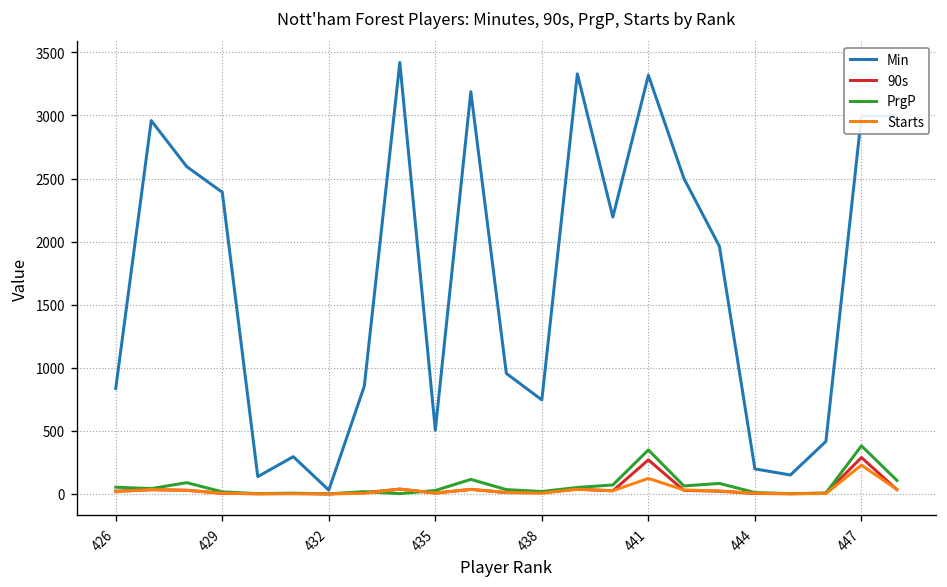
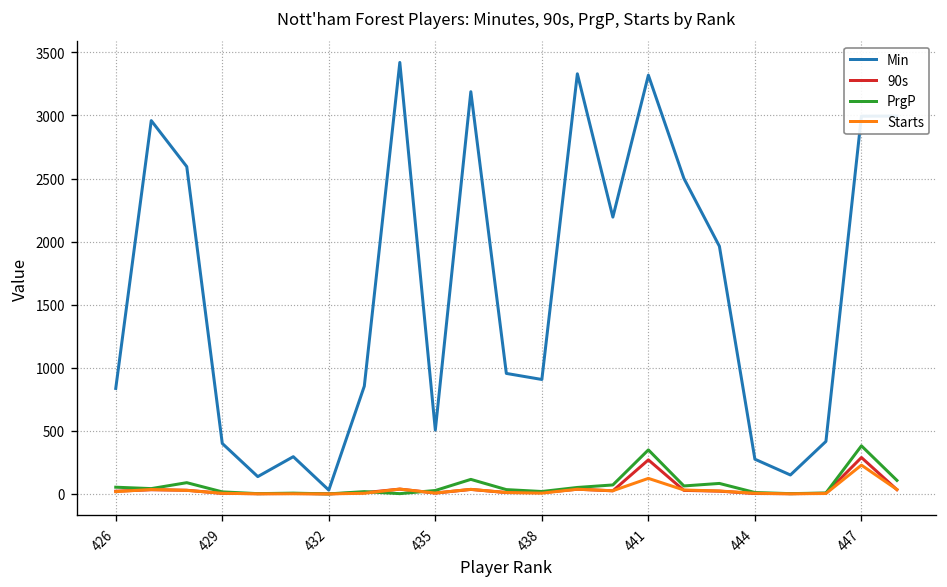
Min, 429: 2390 -> 400
Min, 438: 750 -> 910
Min, 444: 200 -> 280
